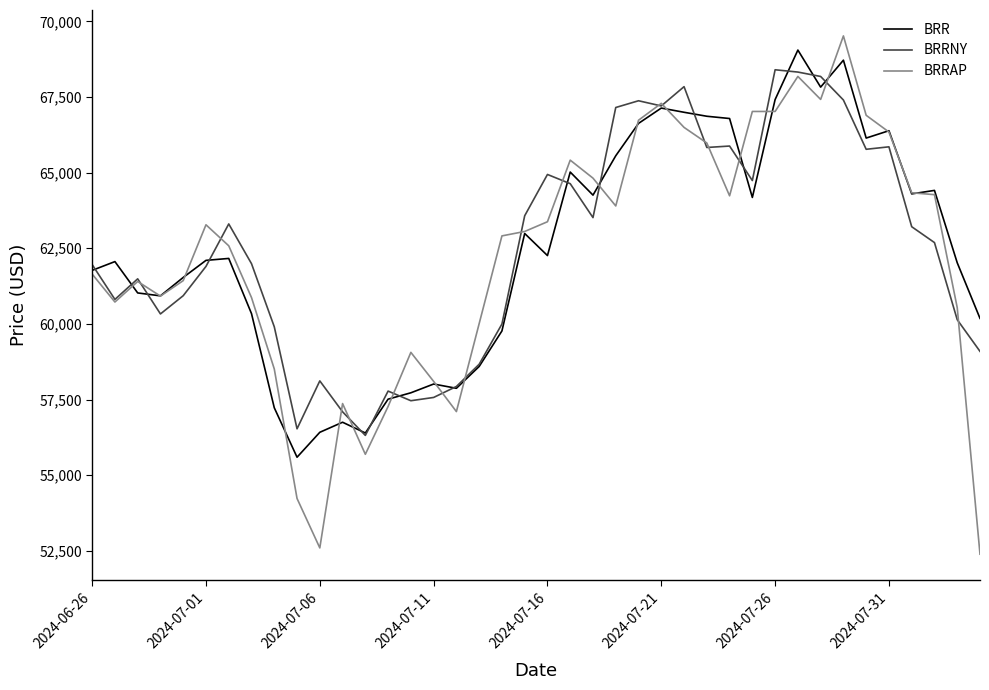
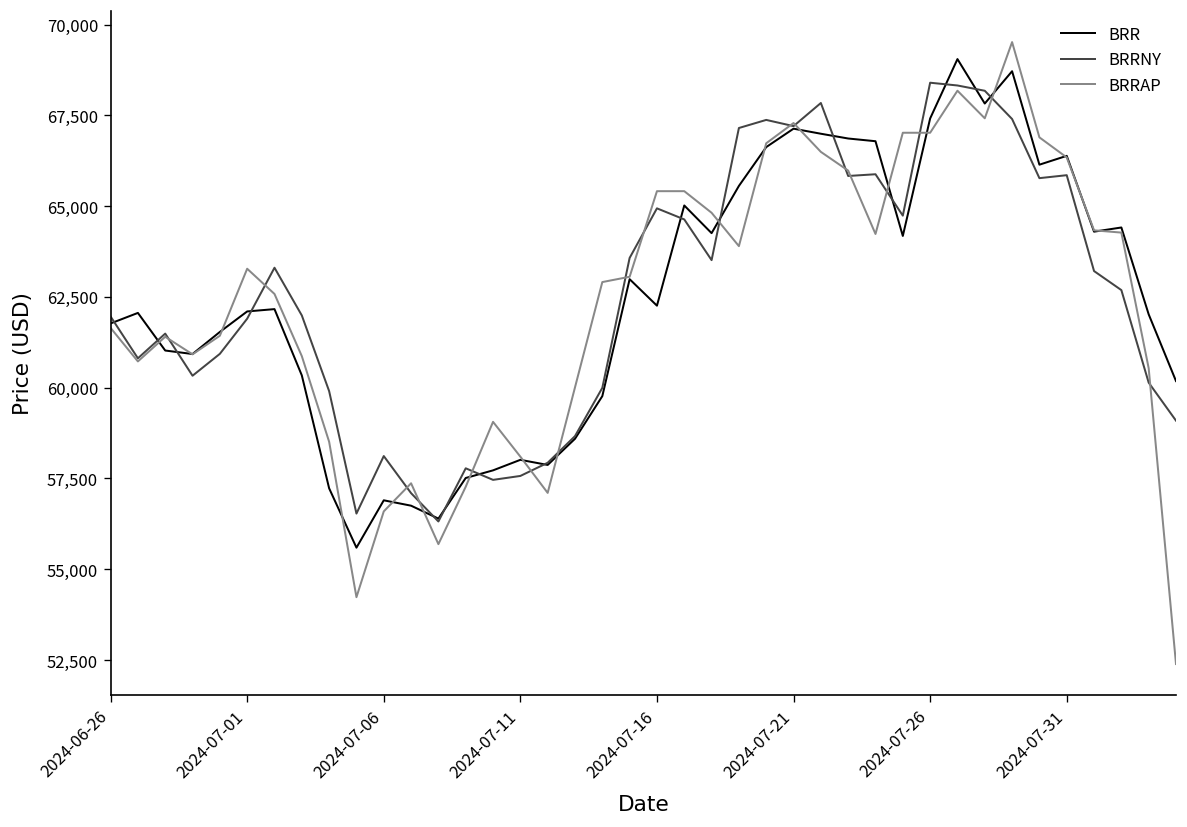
BRR, 2024-07-06: 56,400 -> 56,900
BRRAP, 2024-07-06: 52,600 -> 56,600
BRRAP, 2024-07-16: 63,400 -> 65,400
